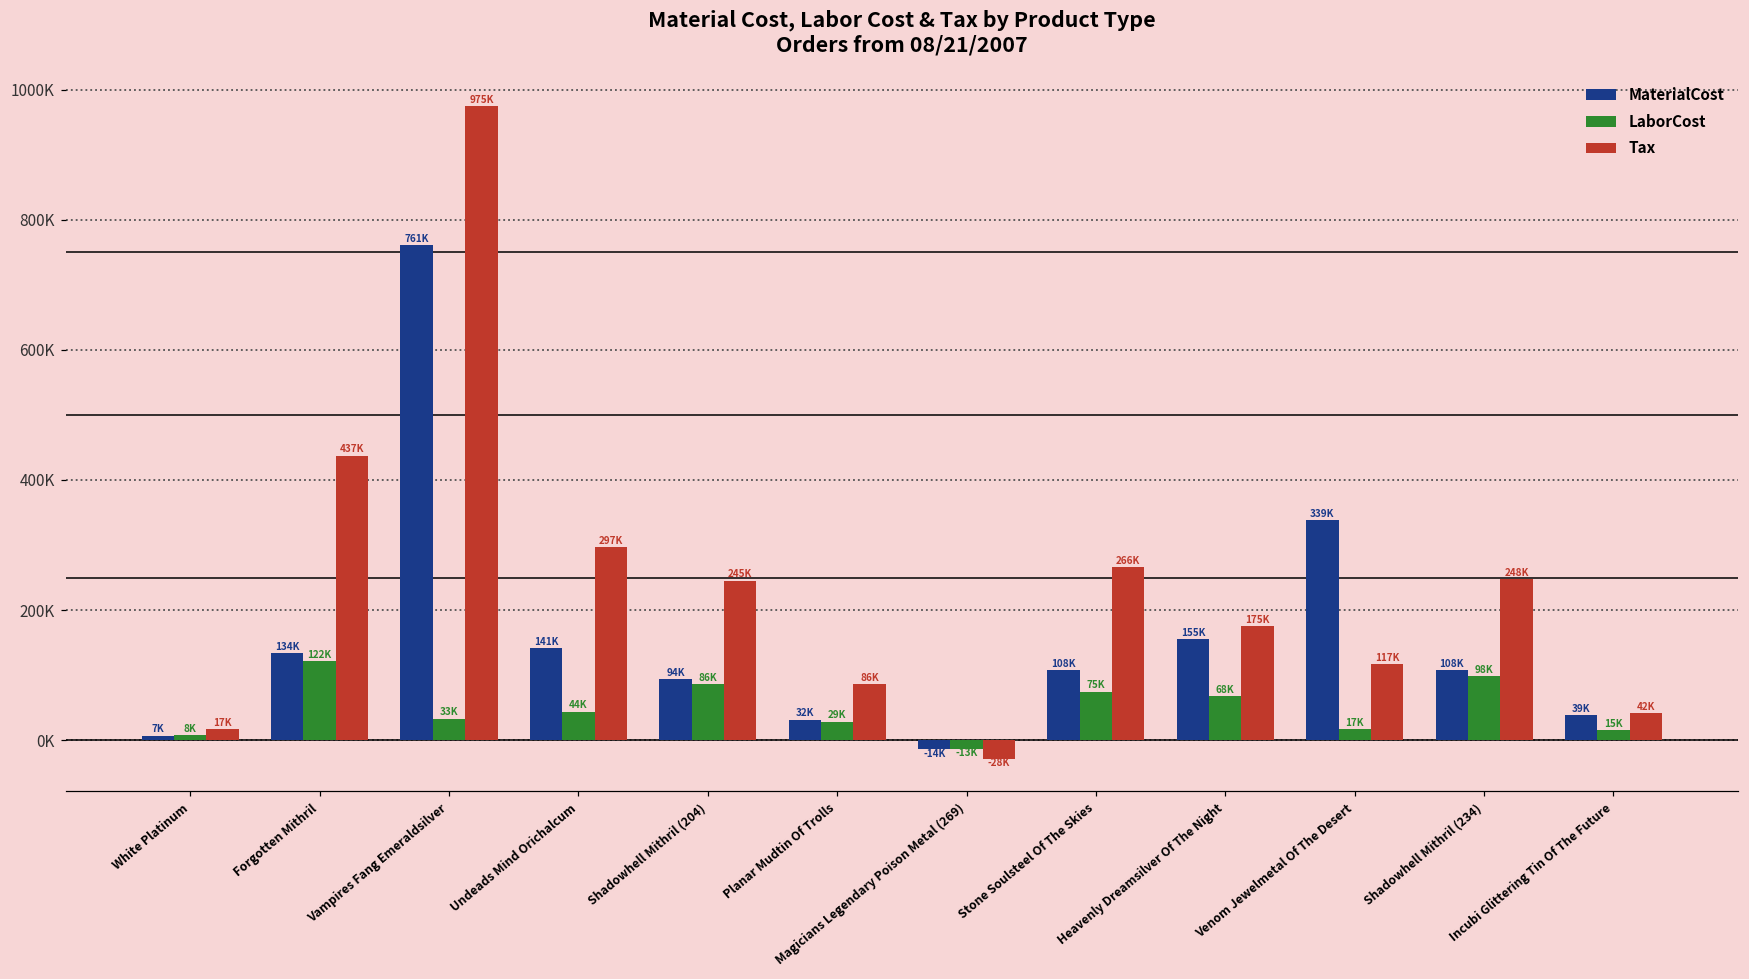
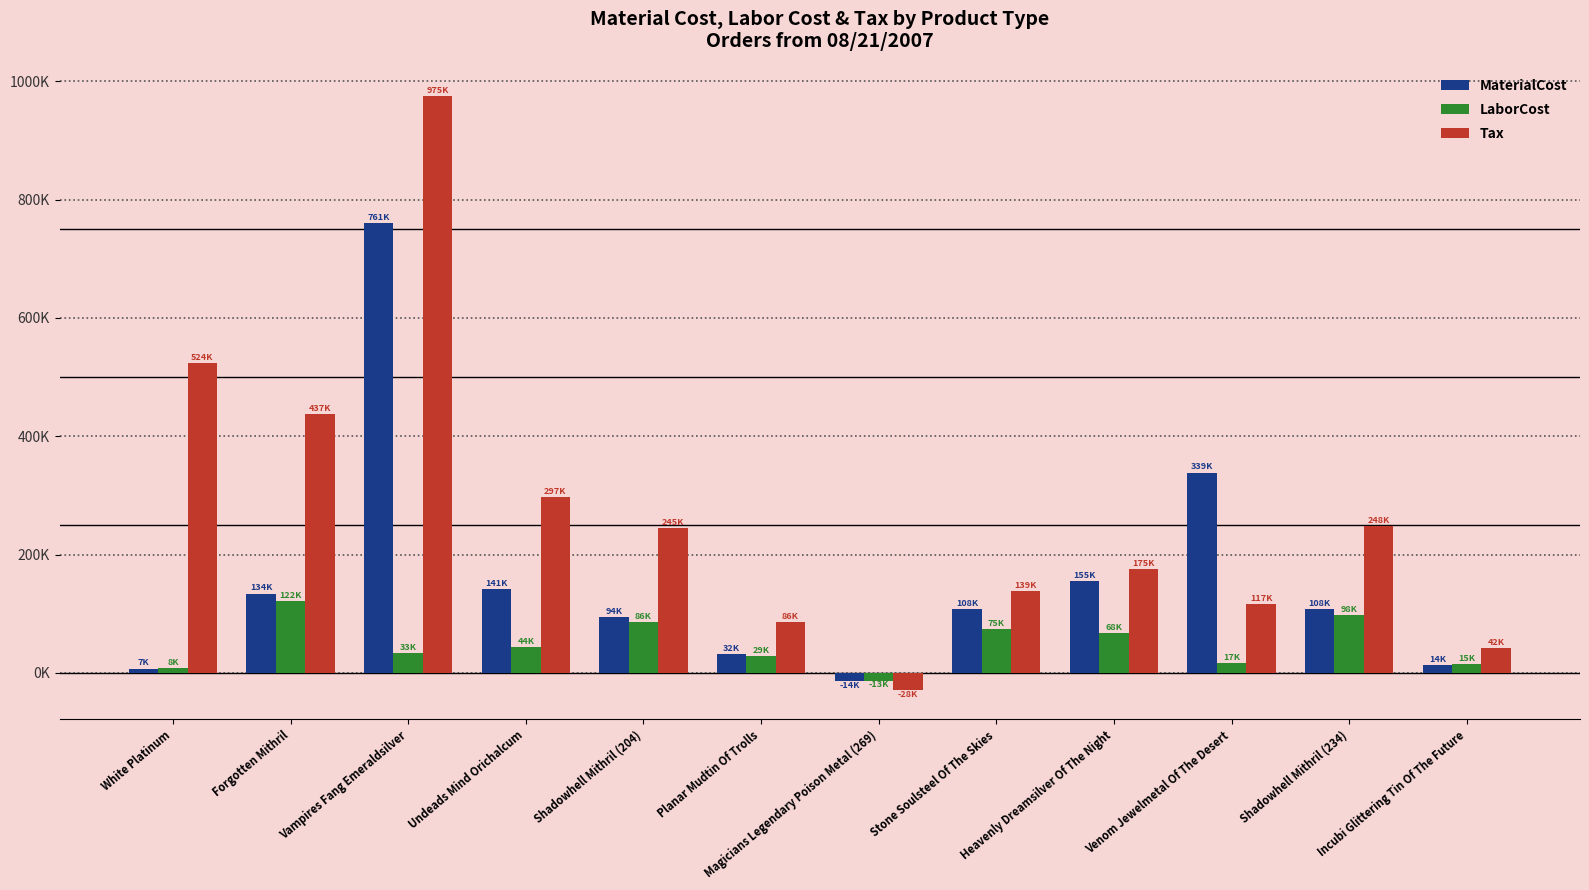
Tax, White Platinum: 17K -> 524K
Tax, Stone Soulsteel Of The Skies: 266K -> 139K
MaterialCost, Incubi Glittering Tin Of The Future: 39K -> 14K
